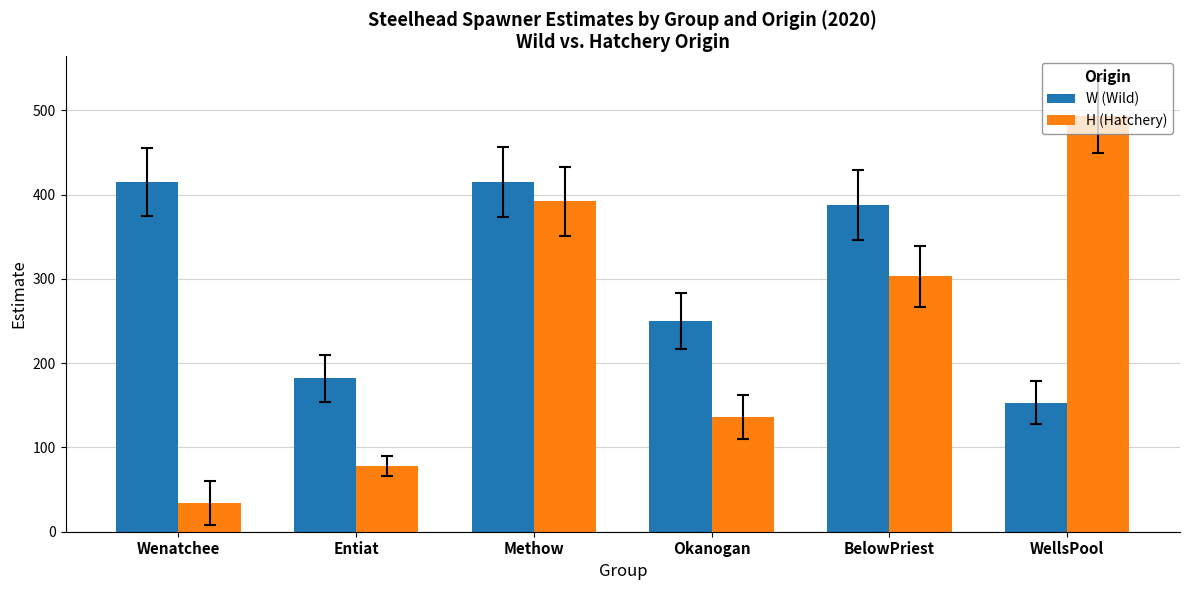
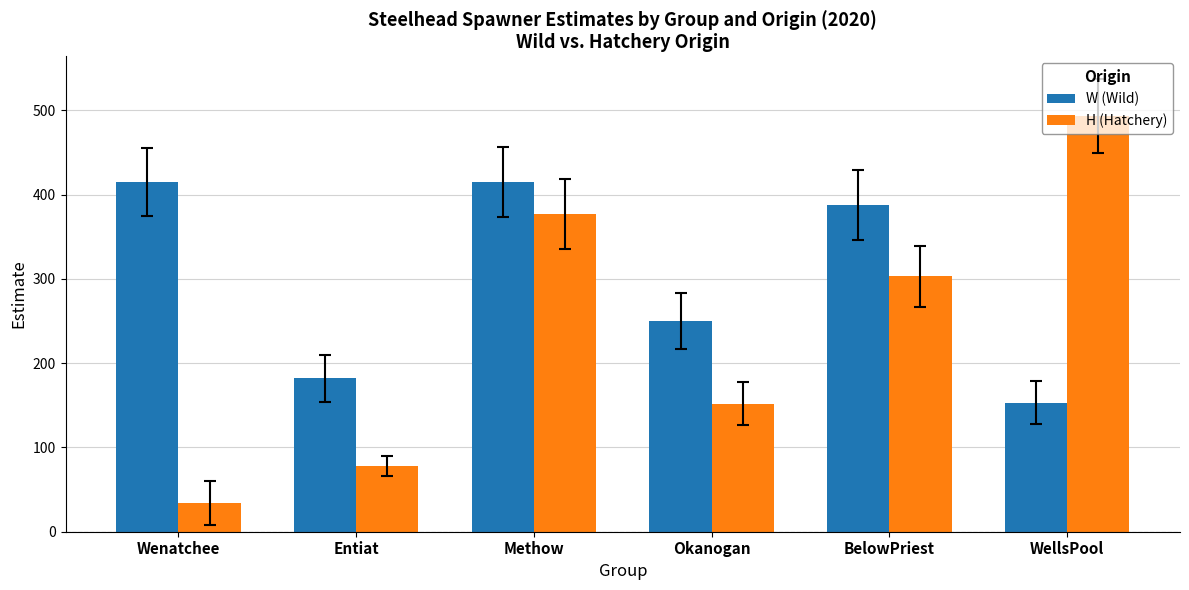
H (Hatchery), Methow: 390 -> 380
H (Hatchery), Okanogan: 140 -> 150
